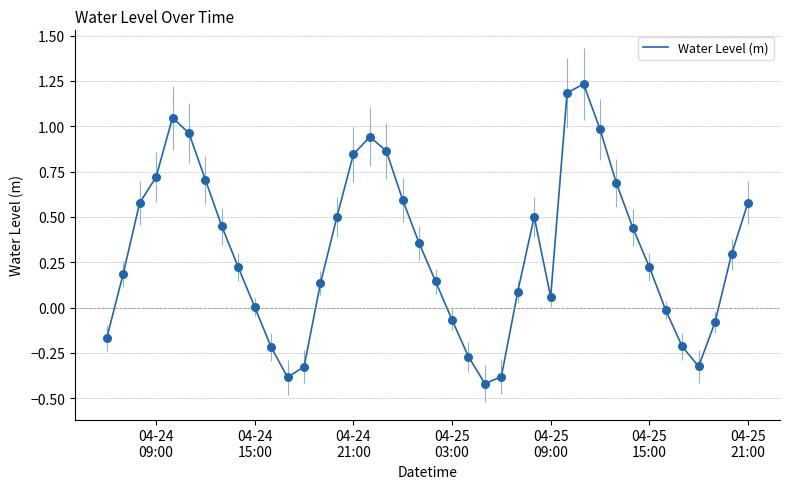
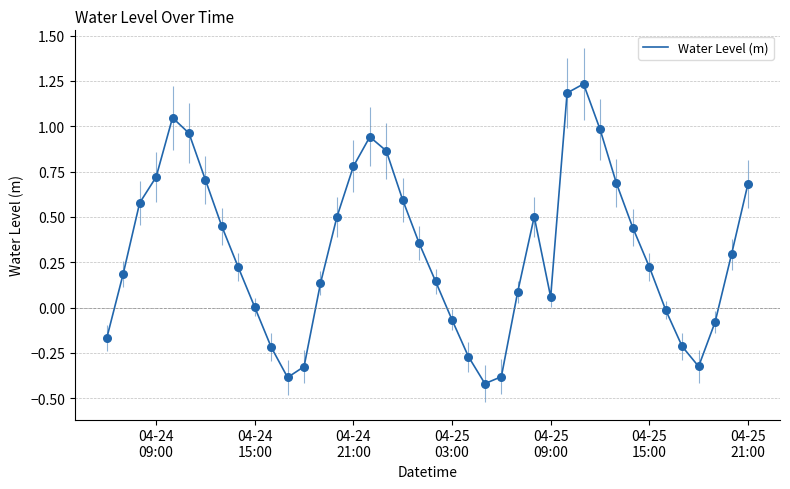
04-24 21:00: 0.85 -> 0.78
04-25 21:00: 0.58 -> 0.68
